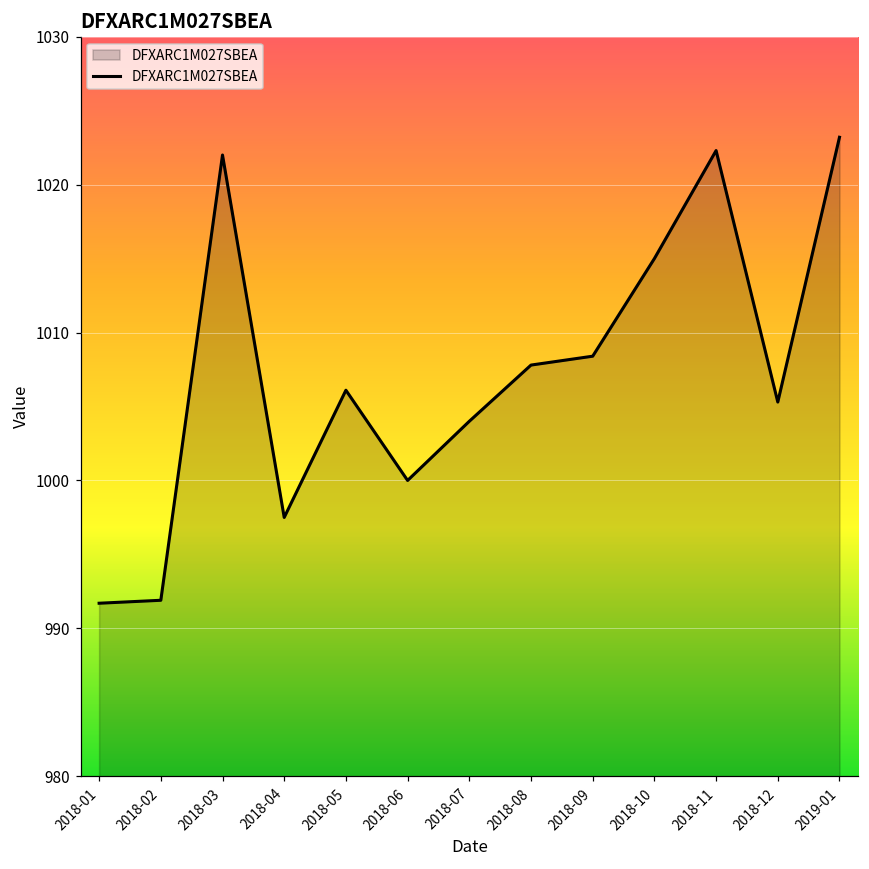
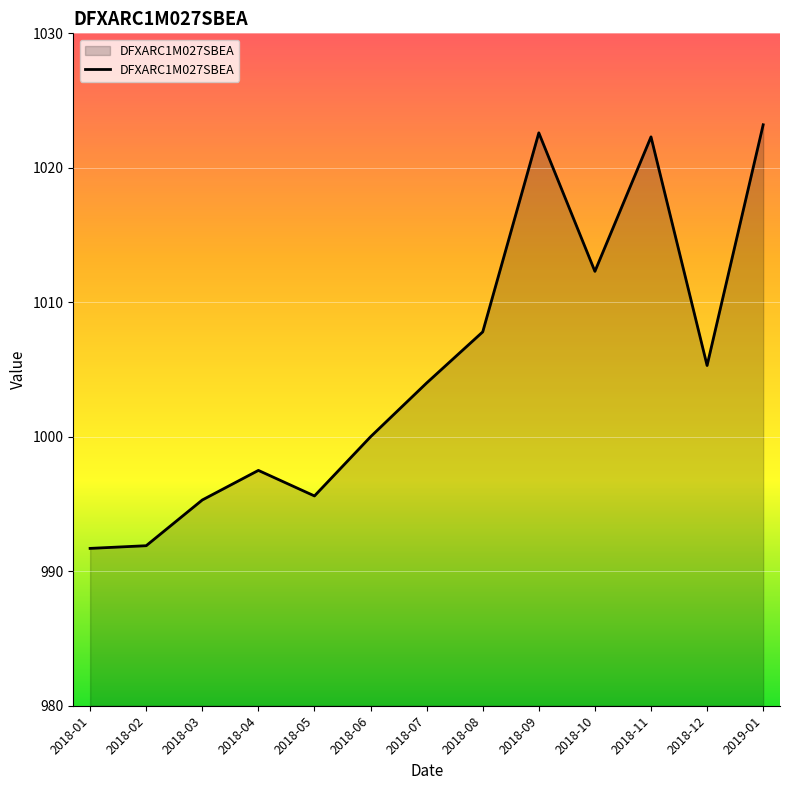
2018-03: 1022.0 -> 995.3
2018-05: 1006.1 -> 995.6
2018-09: 1008.4 -> 1022.6
2018-10: 1015.0 -> 1012.3
